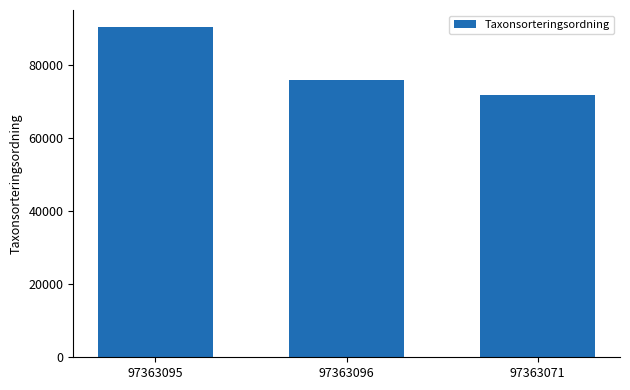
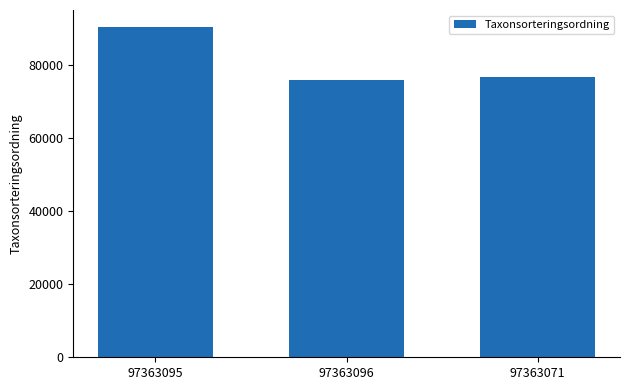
97363071: 72000 -> 77000
